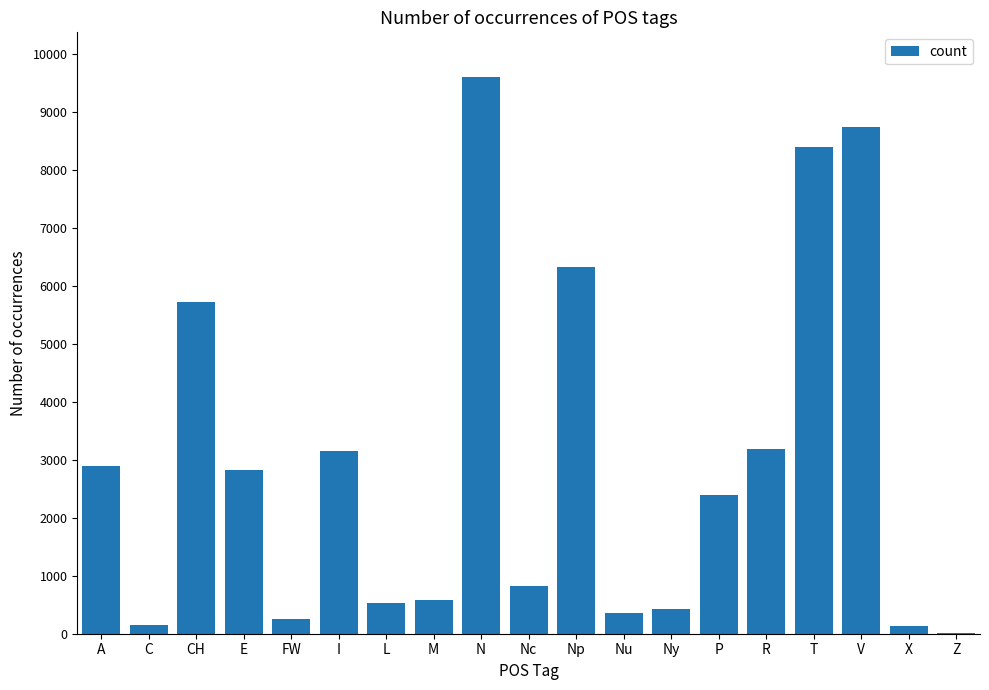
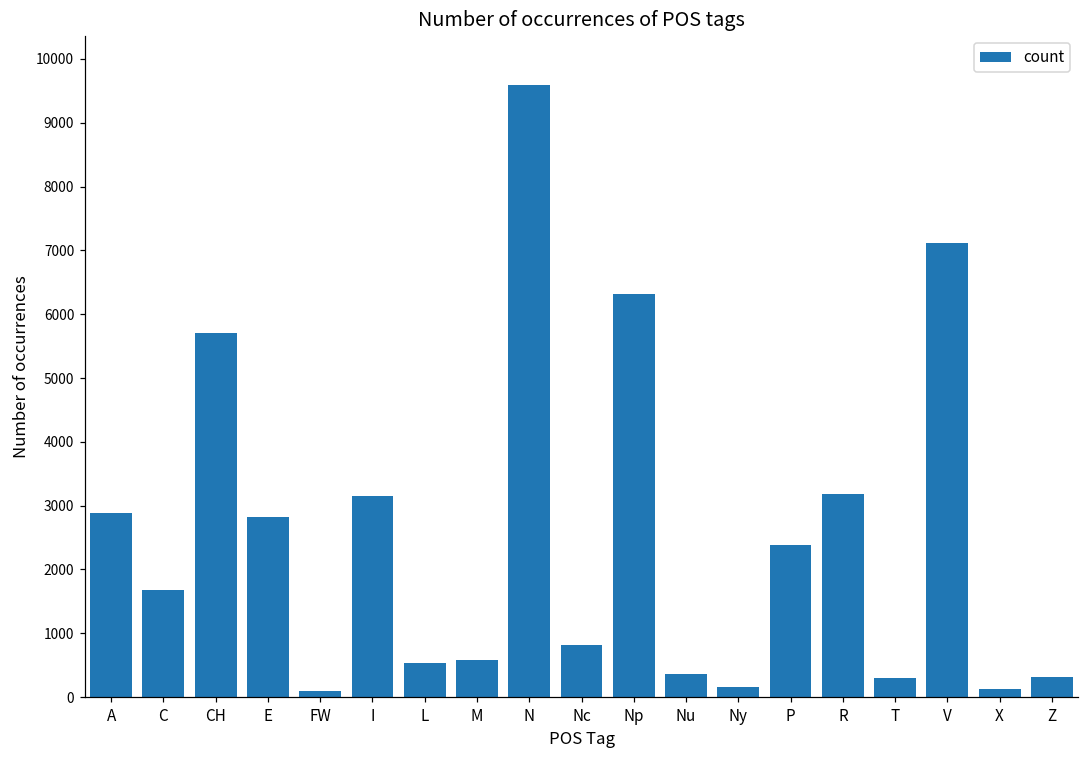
C: 200 -> 1700
FW: 300 -> 100
Ny: 400 -> 200
T: 8400 -> 300
V: 8700 -> 7100
Z: 0 -> 300
